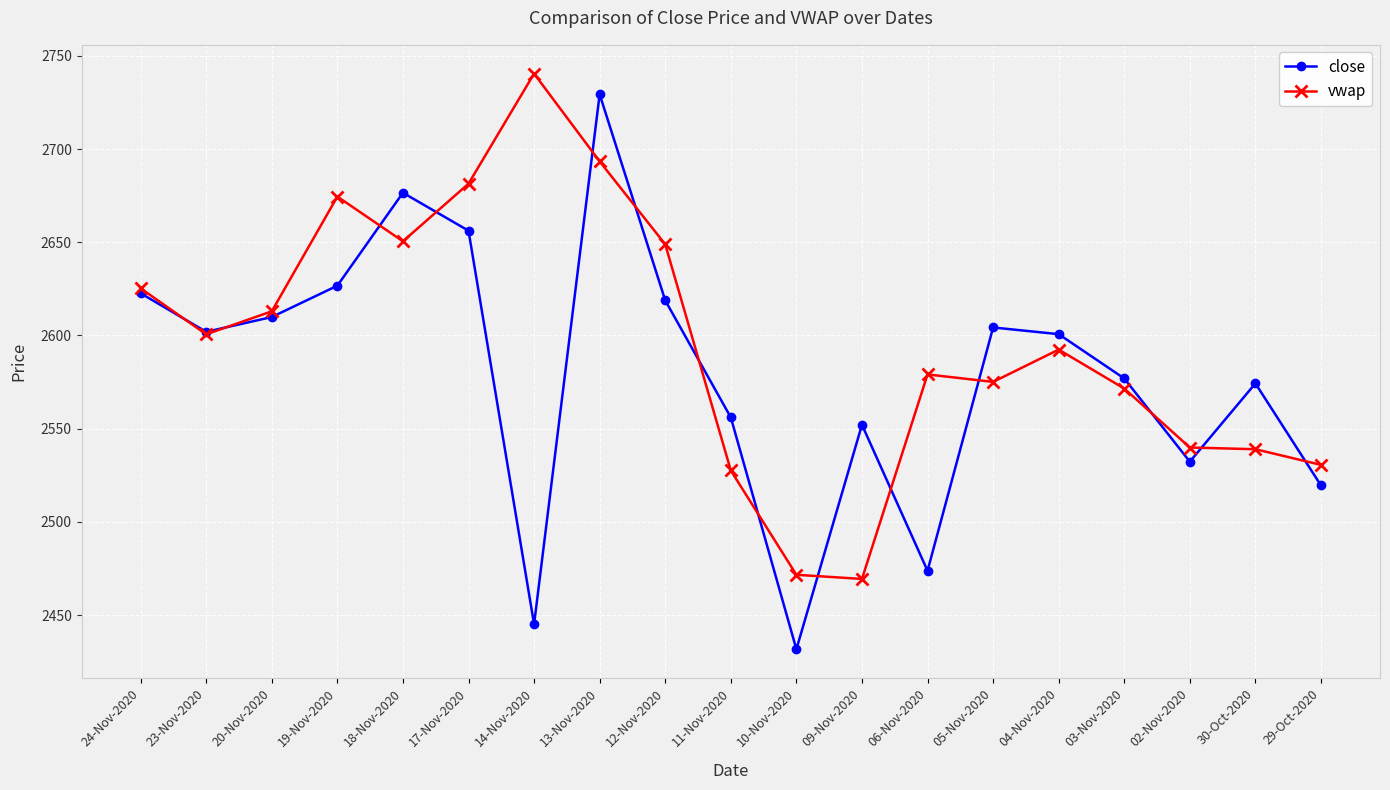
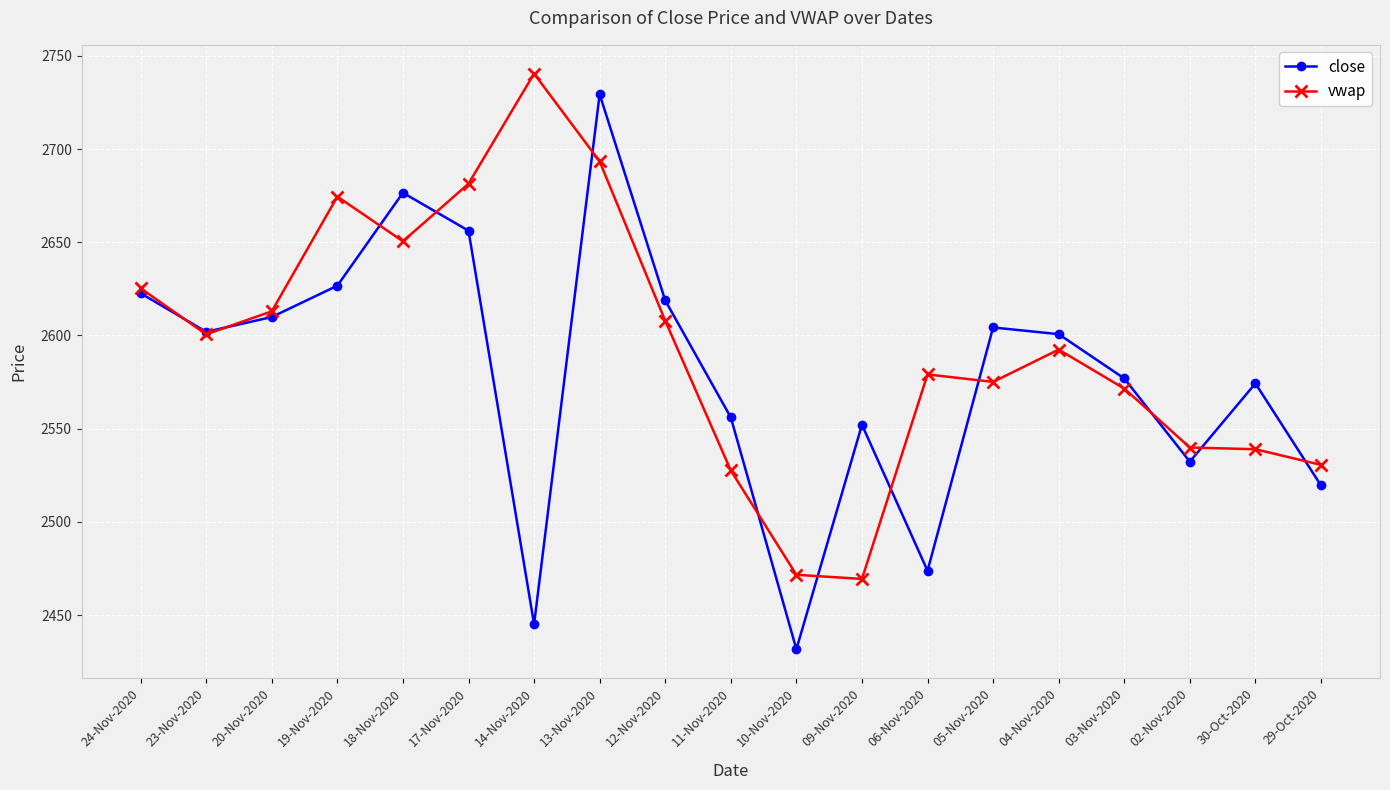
vwap, 12-Nov-2020: 2649 -> 2608
